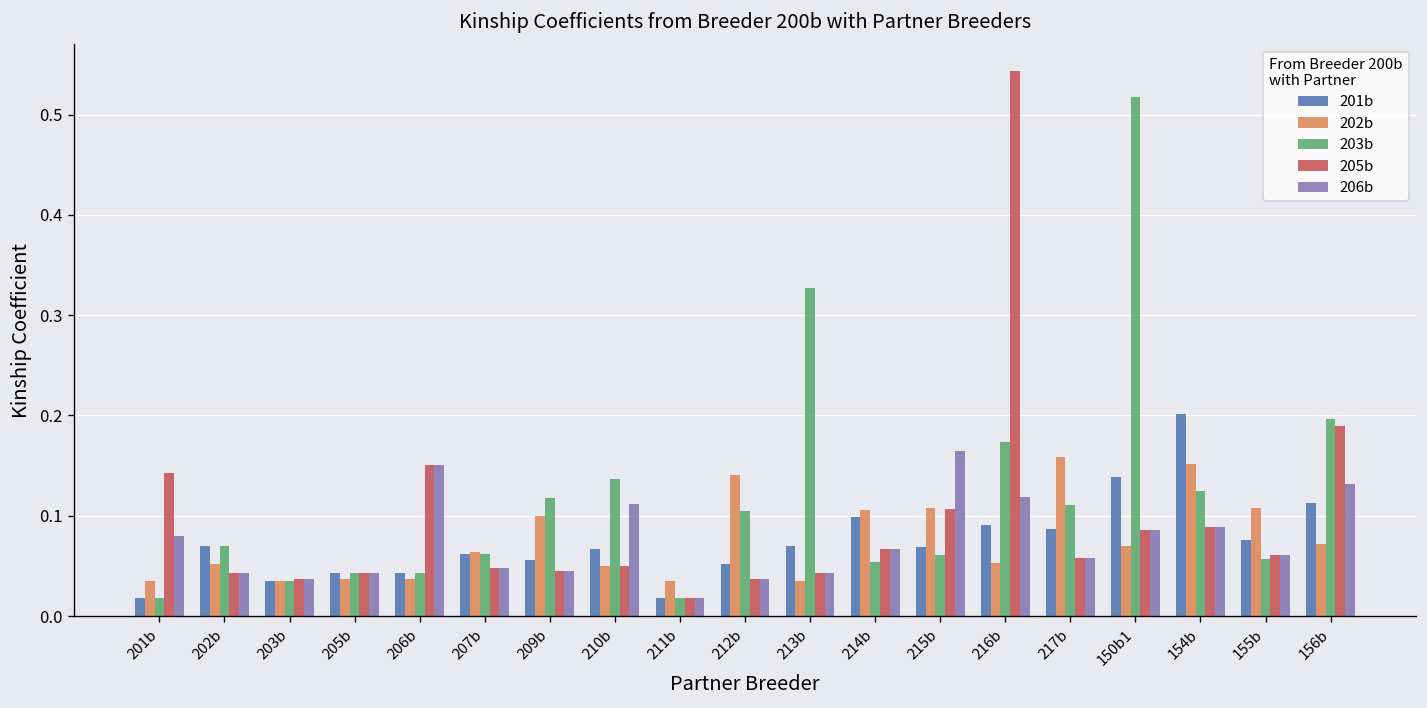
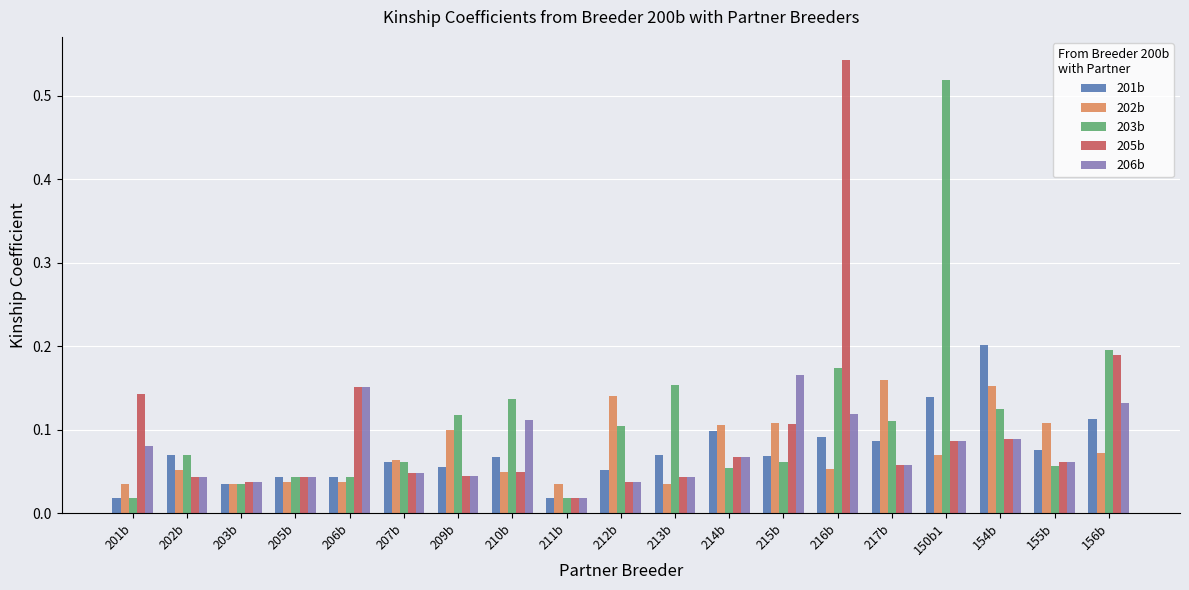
203b, 213b: 0.33 -> 0.15
